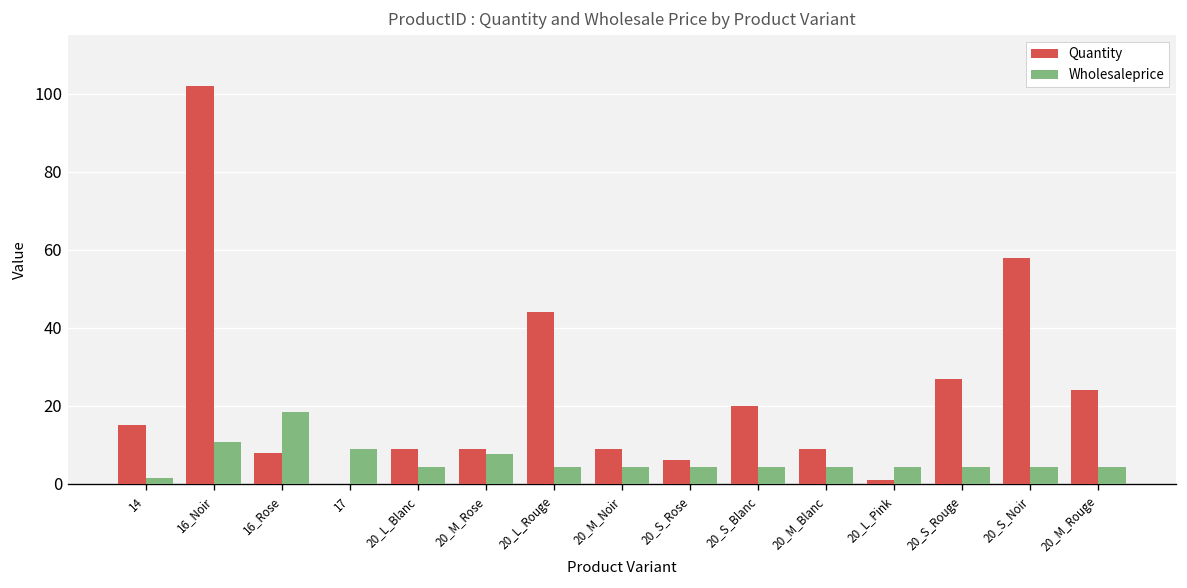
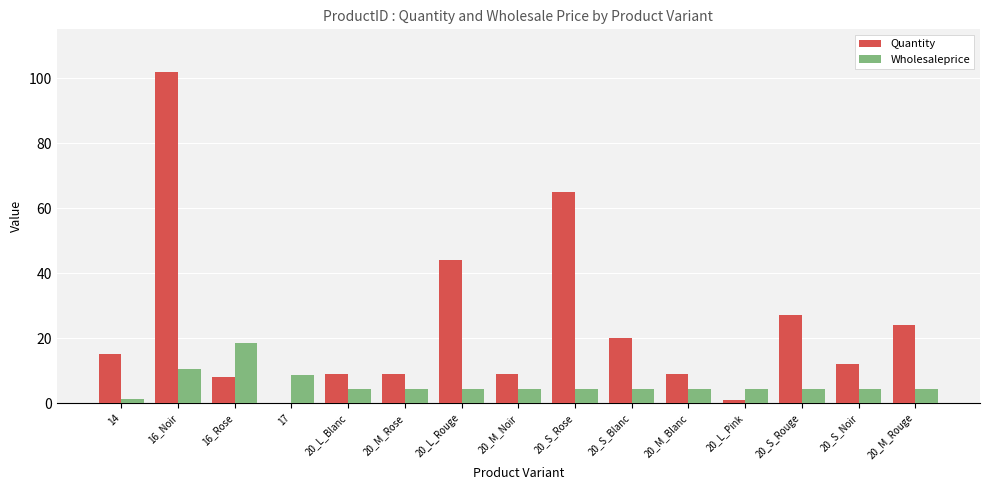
Wholesaleprice, 20_M_Rose: 8 -> 4
Quantity, 20_S_Rose: 6 -> 65
Quantity, 20_S_Noir: 58 -> 12
